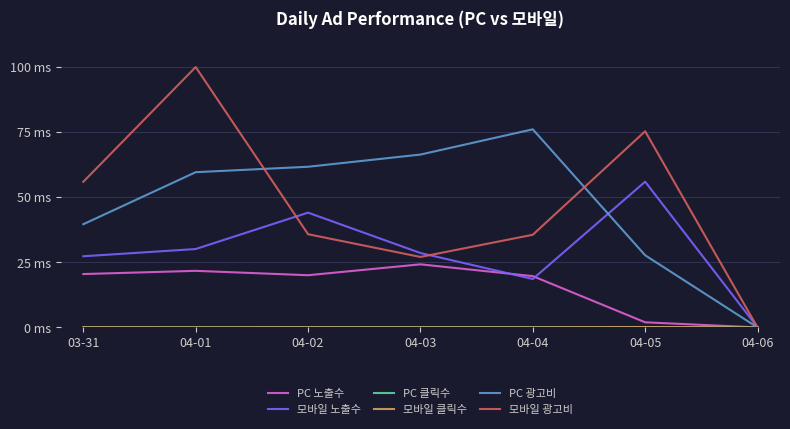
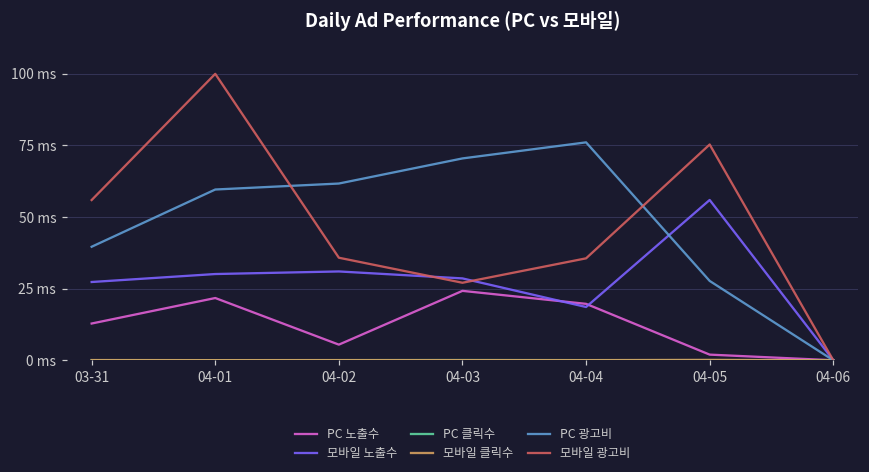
PC 노출수, 03-31: 21 ms -> 13 ms
PC 노출수, 04-02: 20 ms -> 5 ms
모바일 노출수, 04-02: 44 ms -> 31 ms
PC 광고비, 04-03: 66 ms -> 70 ms
